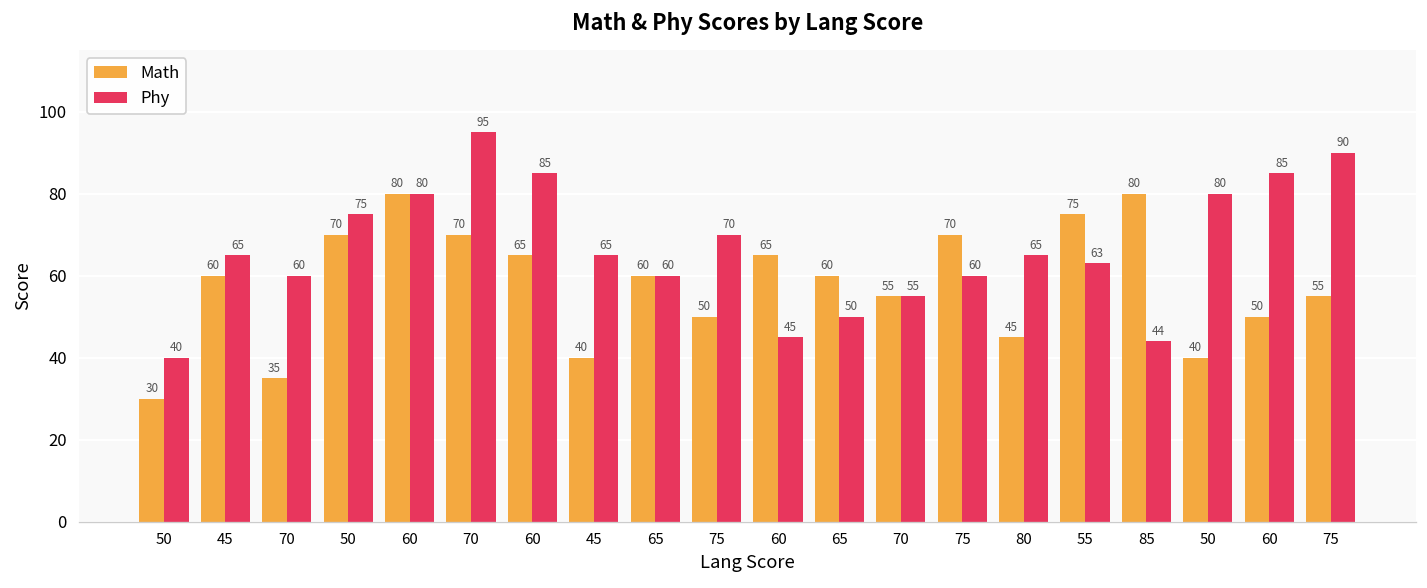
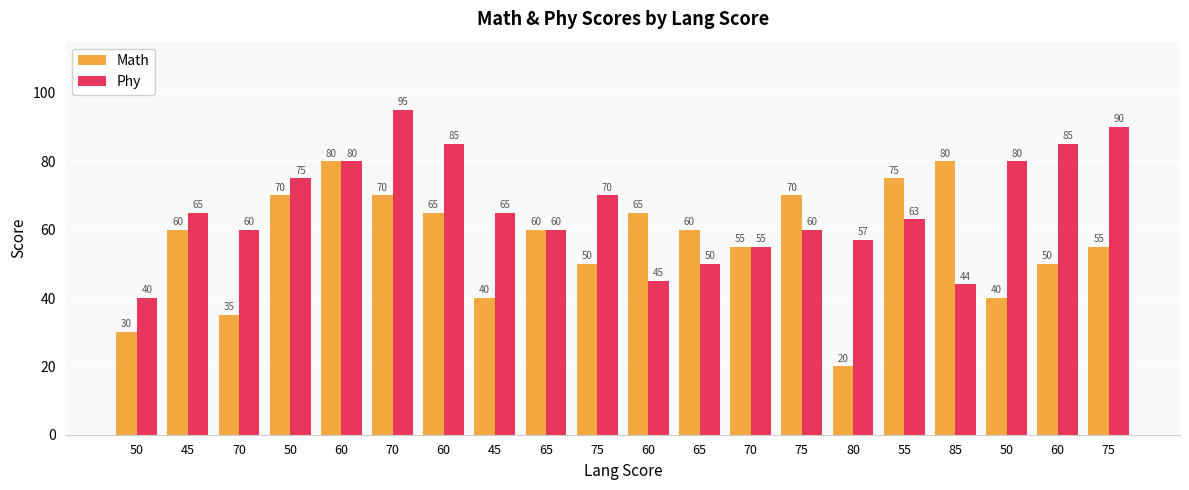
Math, 80: 45 -> 20
Phy, 80: 65 -> 57
